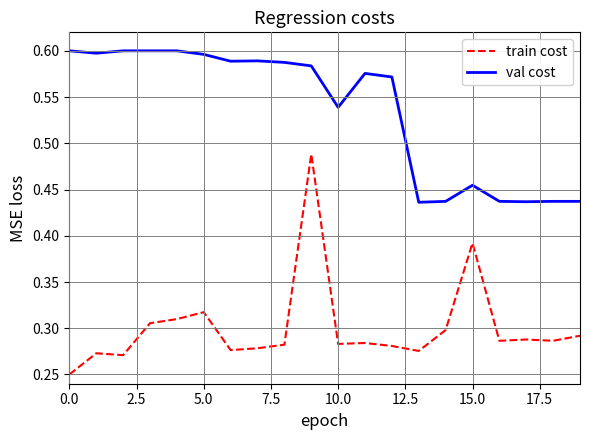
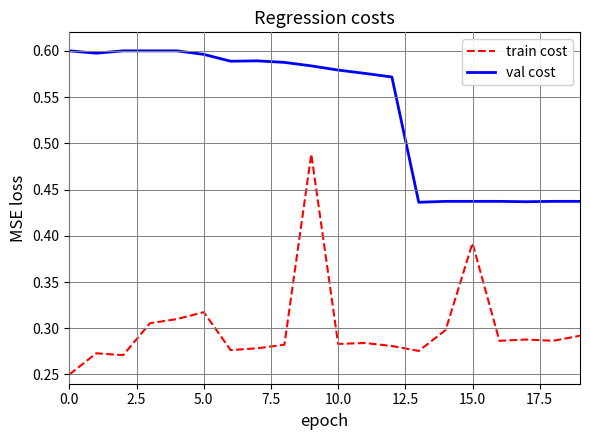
val cost, 10.0: 0.54 -> 0.58
val cost, 15.0: 0.45 -> 0.44
